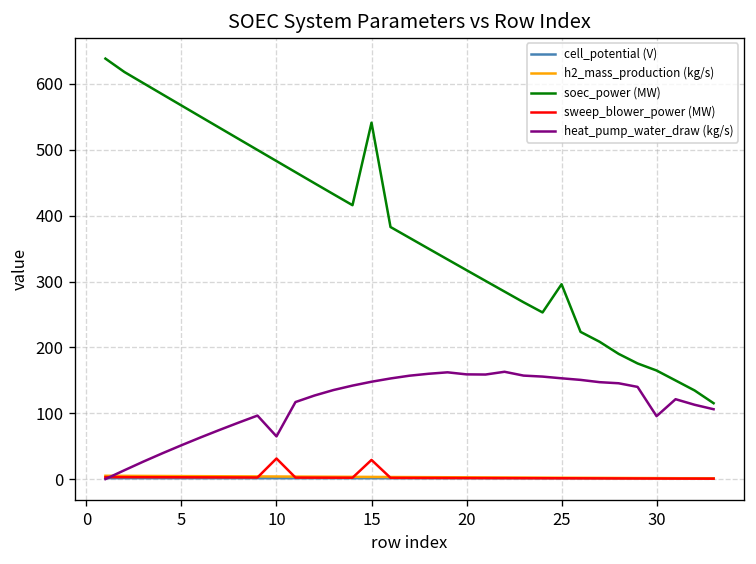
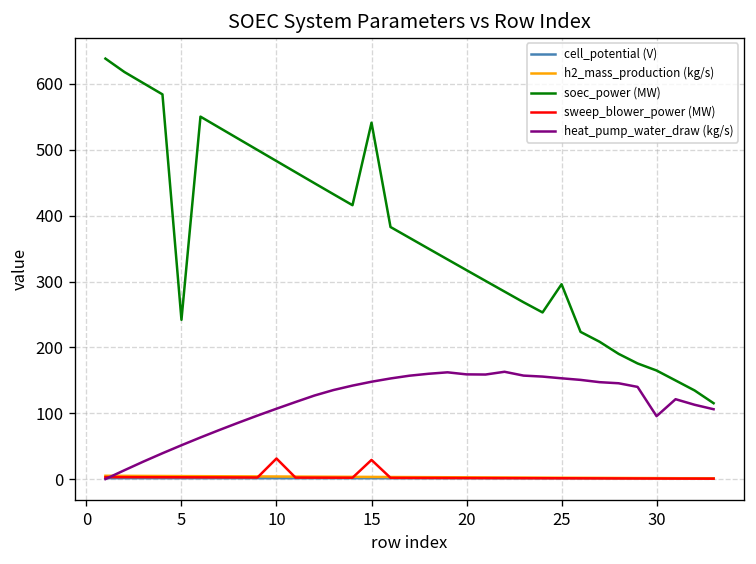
soec_power (MW), 5: 570 -> 240
heat_pump_water_draw (kg/s), 10: 60 -> 110
